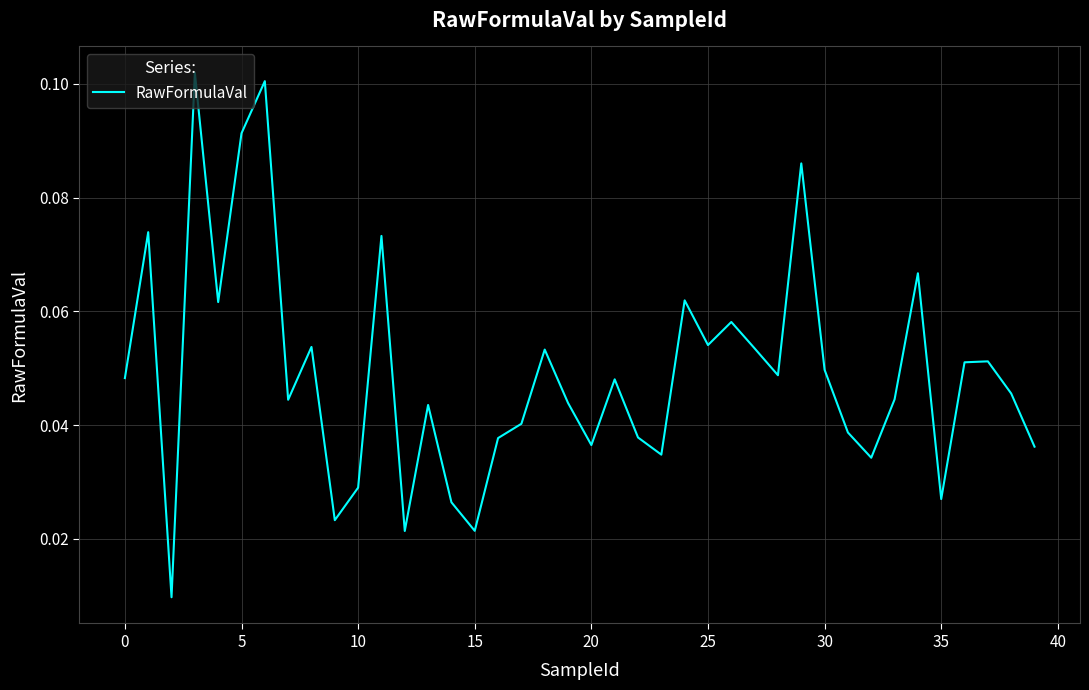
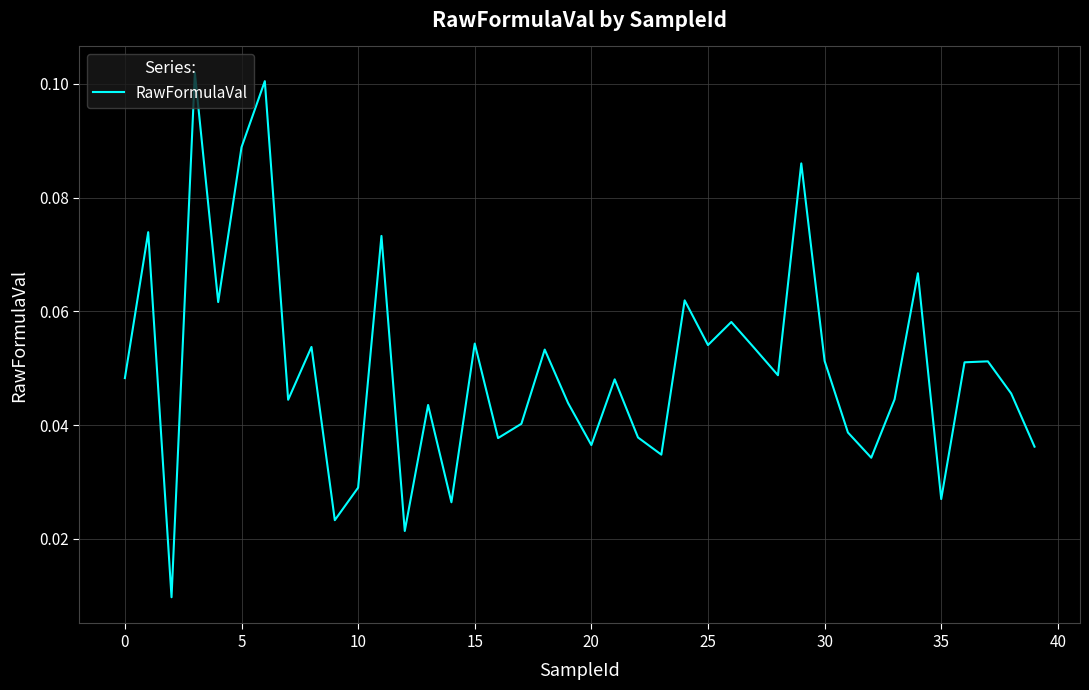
5: 0.091 -> 0.089
15: 0.021 -> 0.054
30: 0.050 -> 0.051
